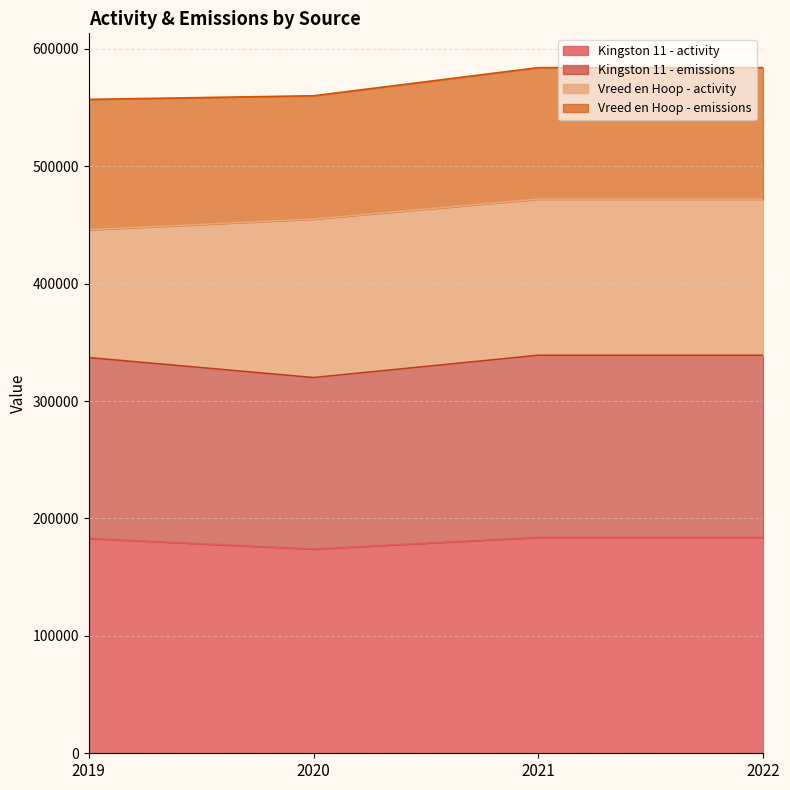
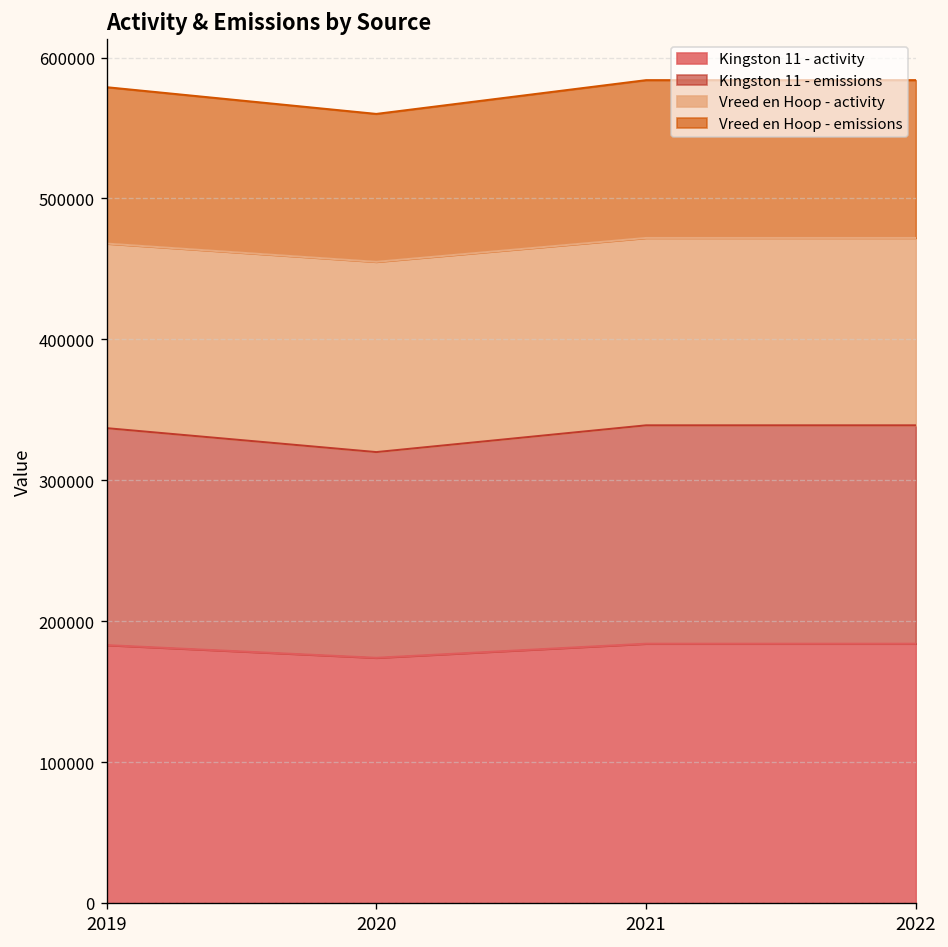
Vreed en Hoop - activity, 2019: 109000 -> 131000
